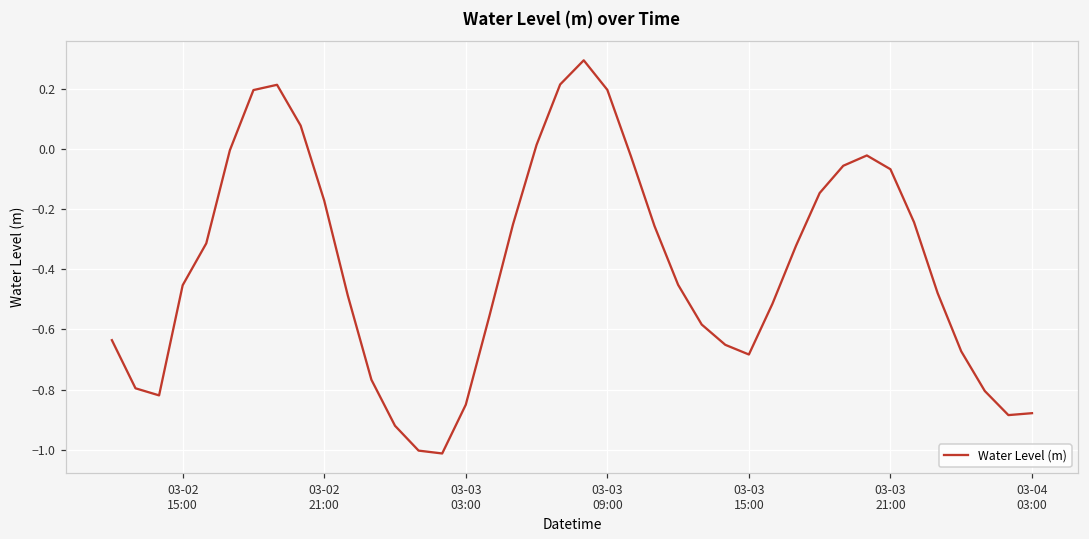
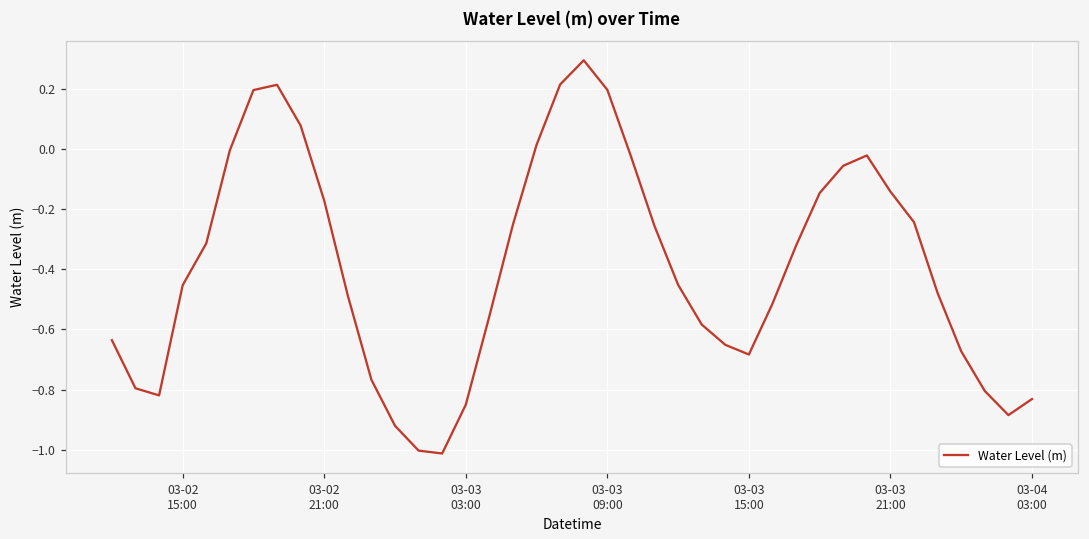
03-03 21:00: -0.07 -> -0.14
03-04 03:00: -0.88 -> -0.83
